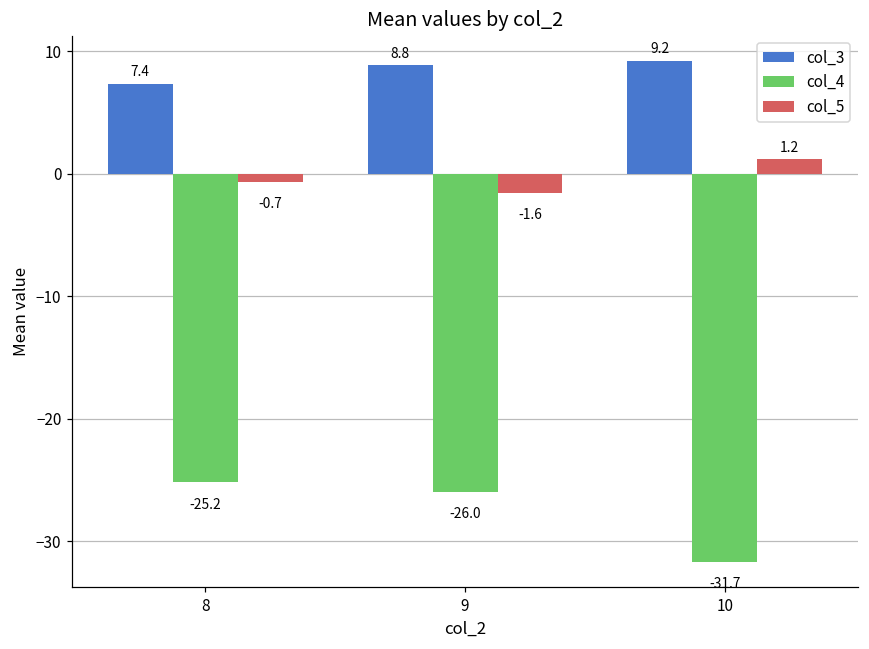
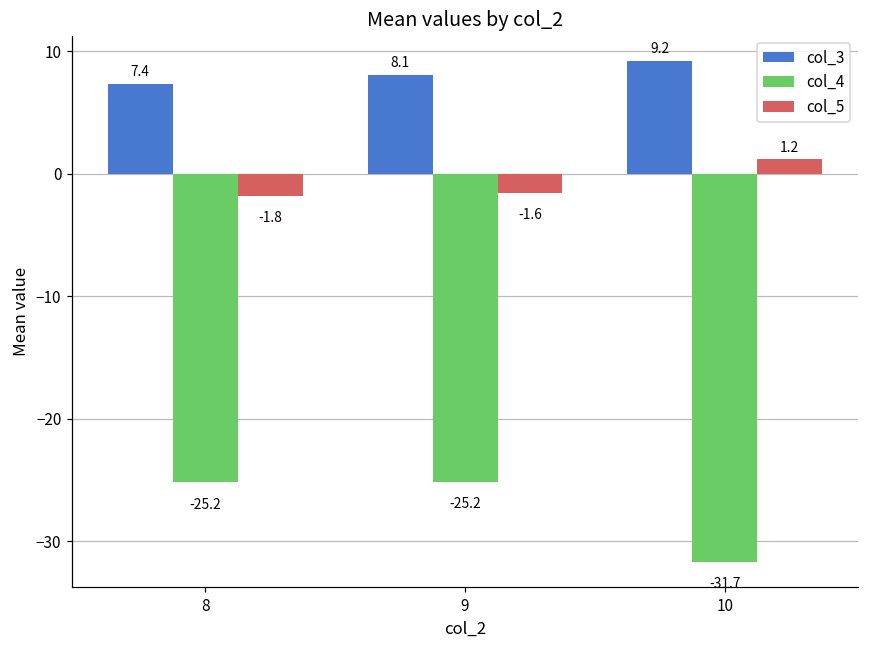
col_5, 8: -0.7 -> -1.8
col_3, 9: 8.8 -> 8.1
col_4, 9: -26.0 -> -25.2
